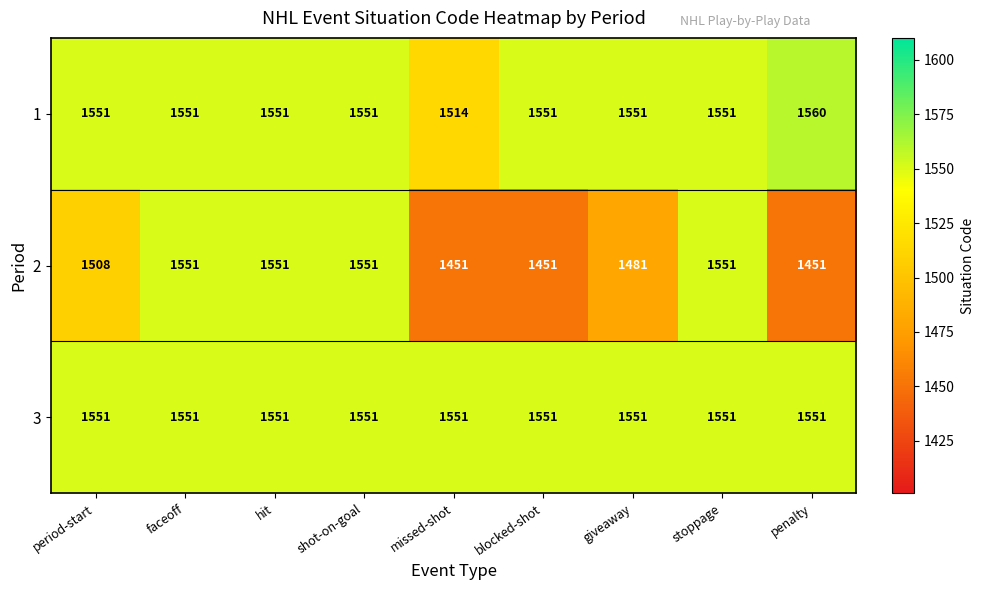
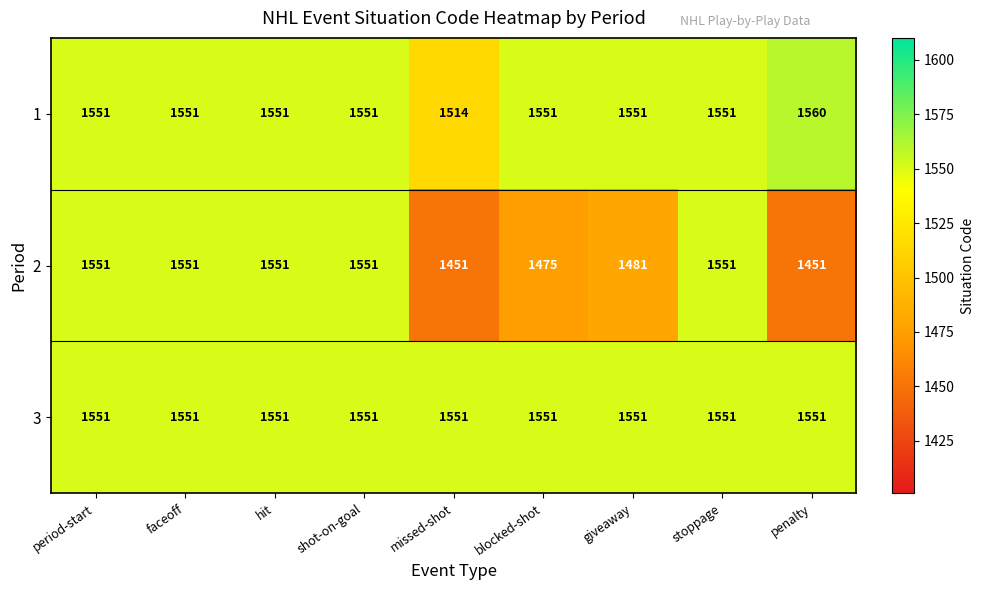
2, period-start: 1508 -> 1551
2, blocked-shot: 1451 -> 1475
